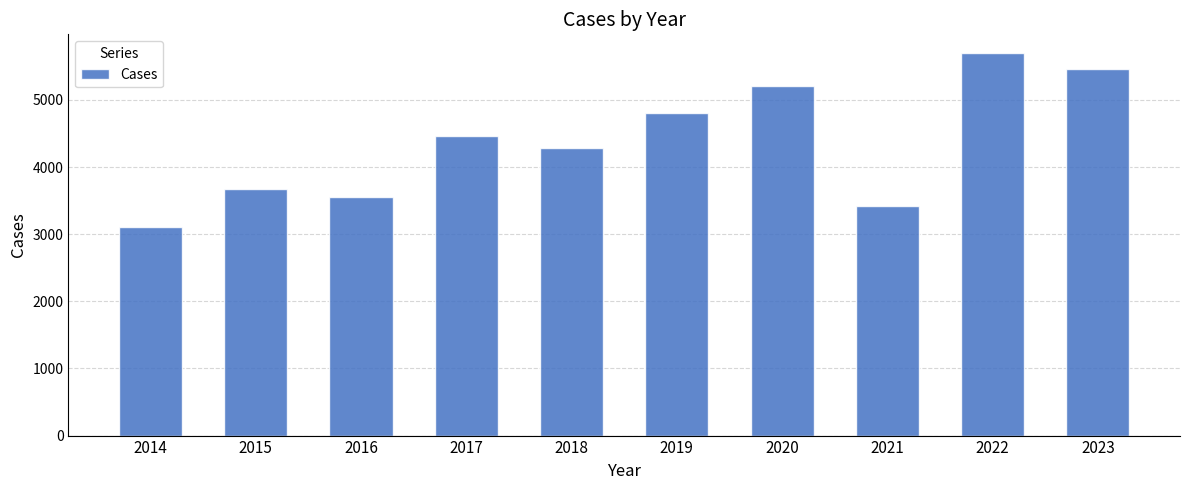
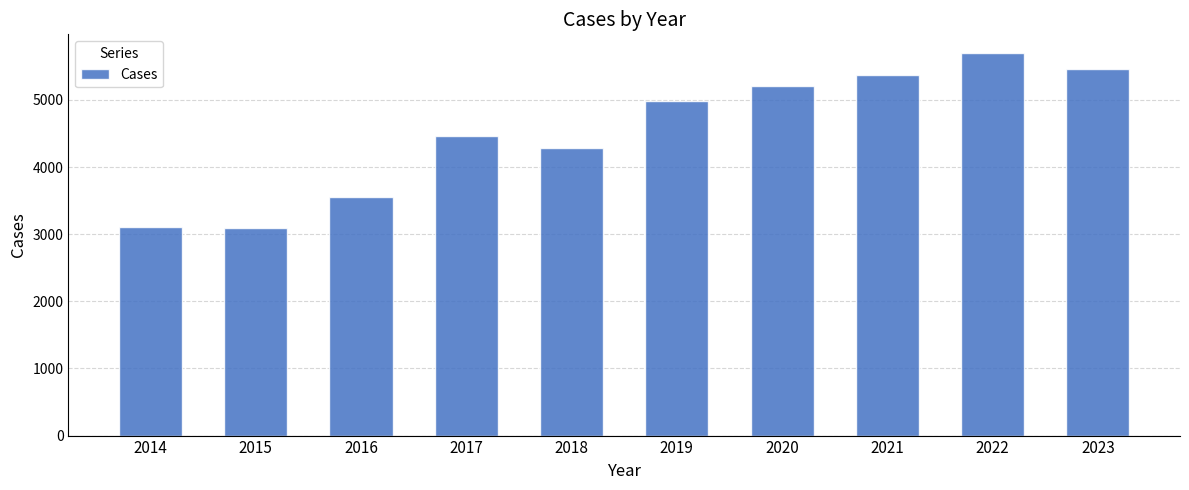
2015: 3700 -> 3100
2019: 4800 -> 5000
2021: 3400 -> 5400
